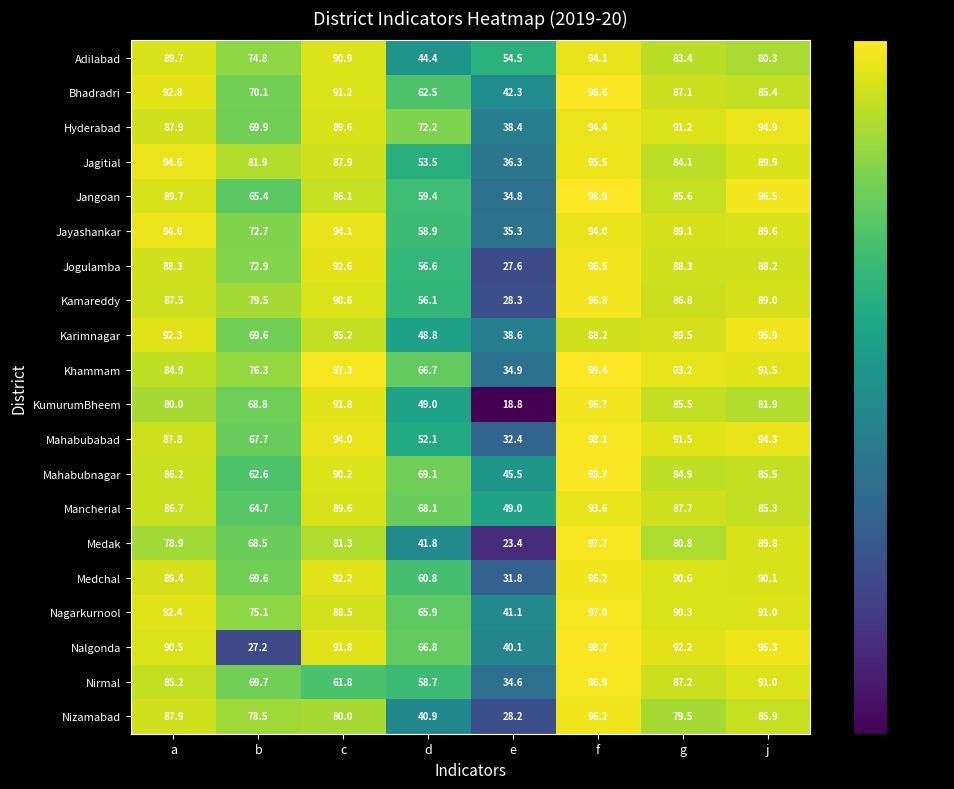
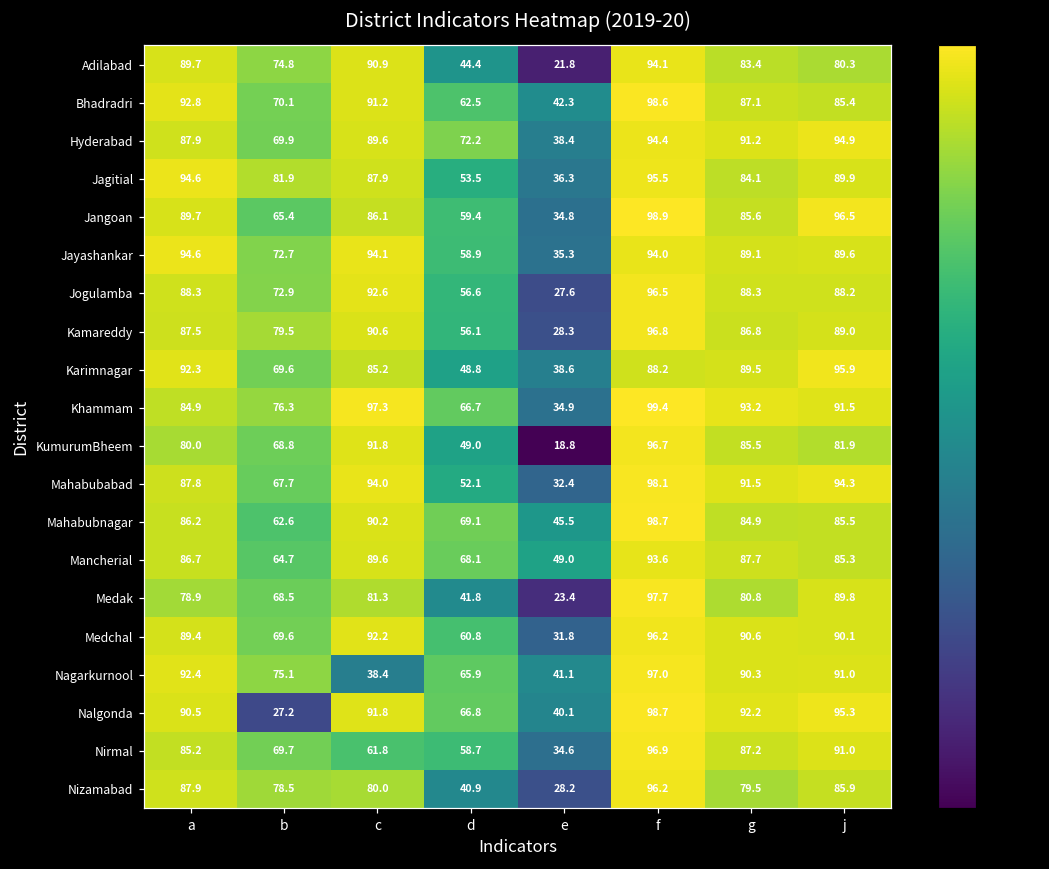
Adilabad, e: 54.5 -> 21.8
Nagarkurnool, c: 88.5 -> 38.4
